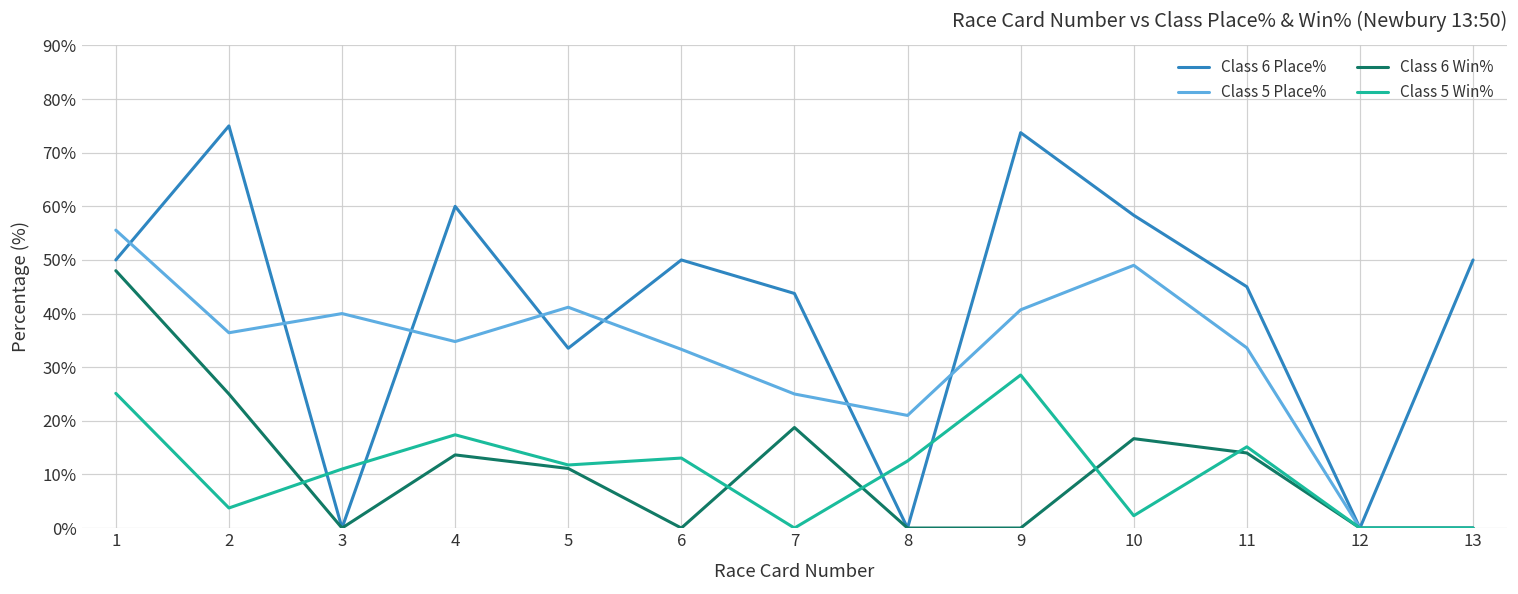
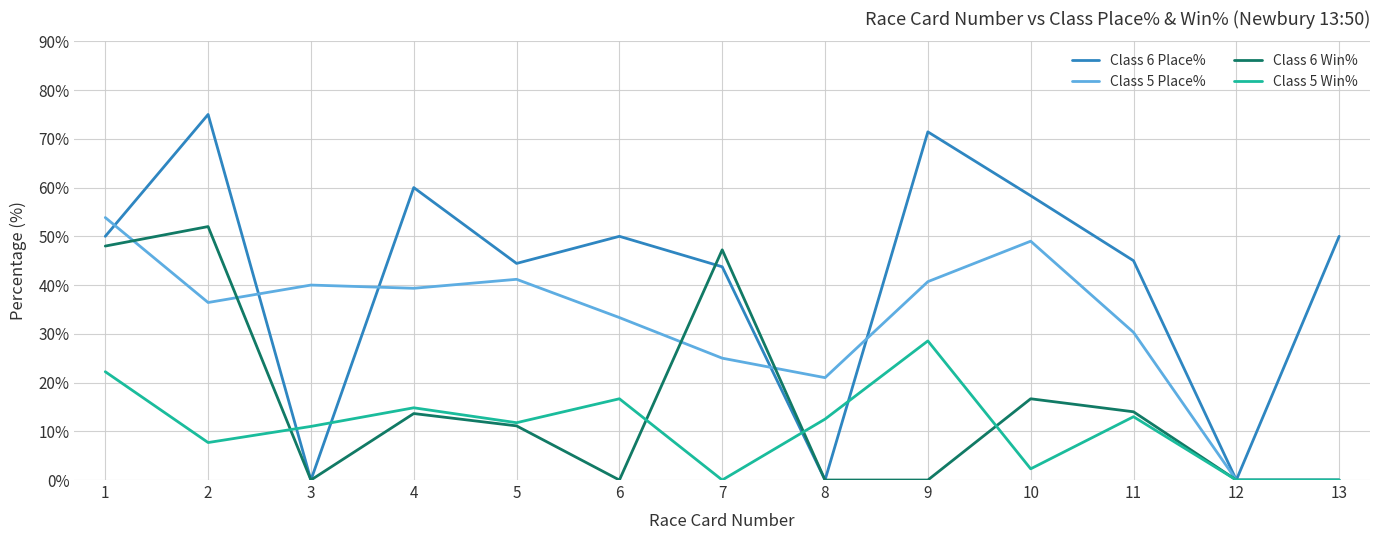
Class 5 Place%, 1: 56% -> 54%
Class 5 Win%, 1: 25% -> 22%
Class 6 Win%, 2: 25% -> 52%
Class 5 Win%, 2: 4% -> 8%
Class 5 Place%, 4: 35% -> 39%
Class 5 Win%, 4: 17% -> 15%
Class 6 Place%, 5: 34% -> 44%
Class 5 Win%, 6: 13% -> 17%
Class 6 Win%, 7: 19% -> 47%
Class 6 Place%, 9: 74% -> 71%
Class 5 Place%, 11: 34% -> 30%
Class 5 Win%, 11: 15% -> 13%
